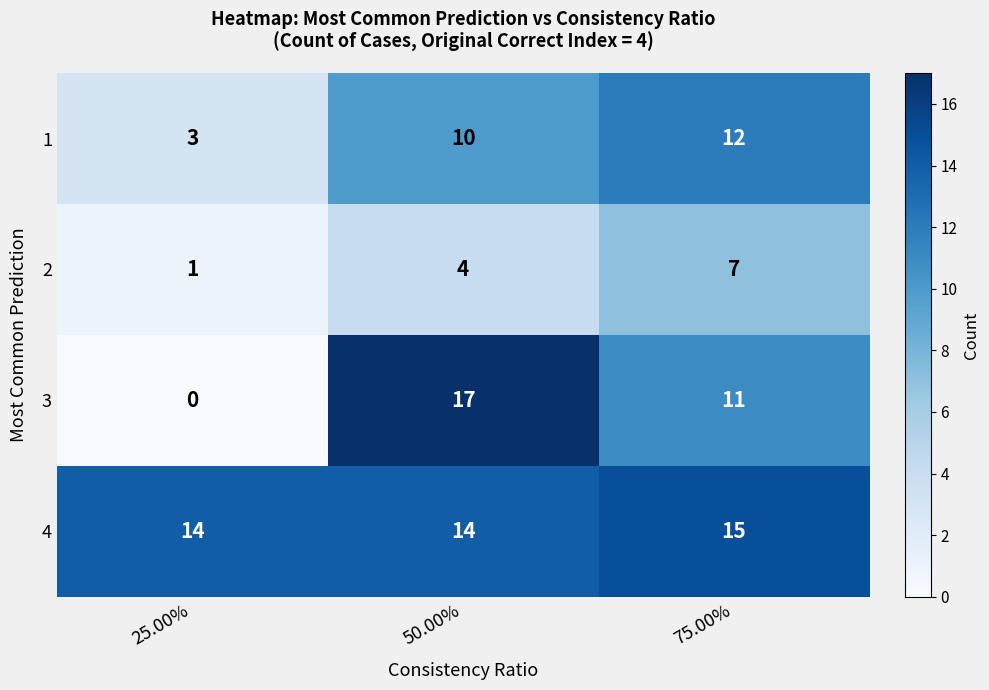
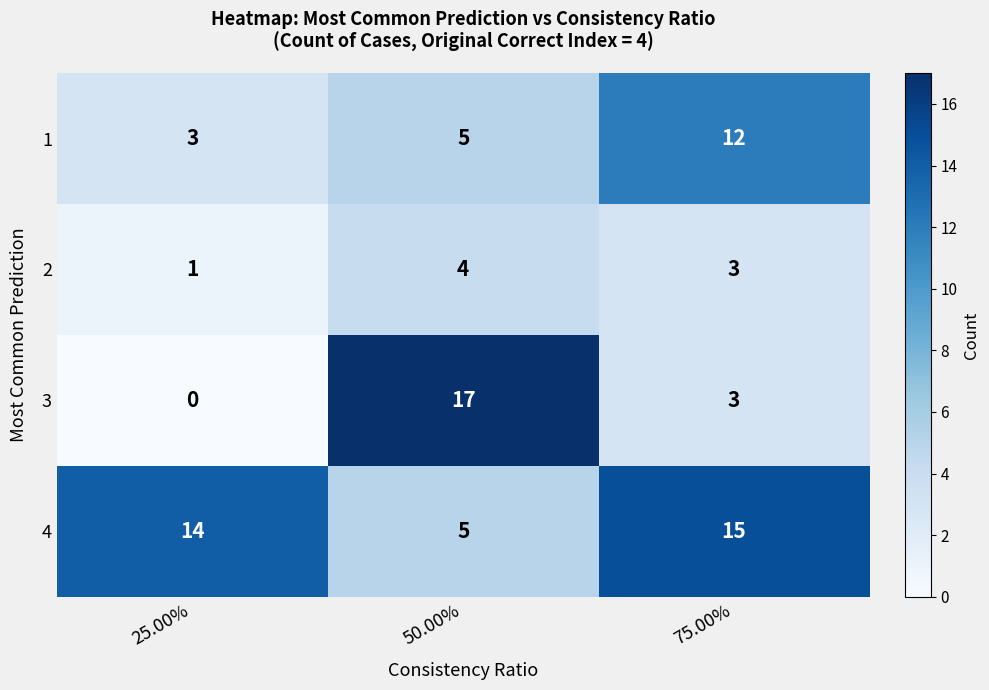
1, 50.00%: 10 -> 5
2, 75.00%: 7 -> 3
3, 75.00%: 11 -> 3
4, 50.00%: 14 -> 5
